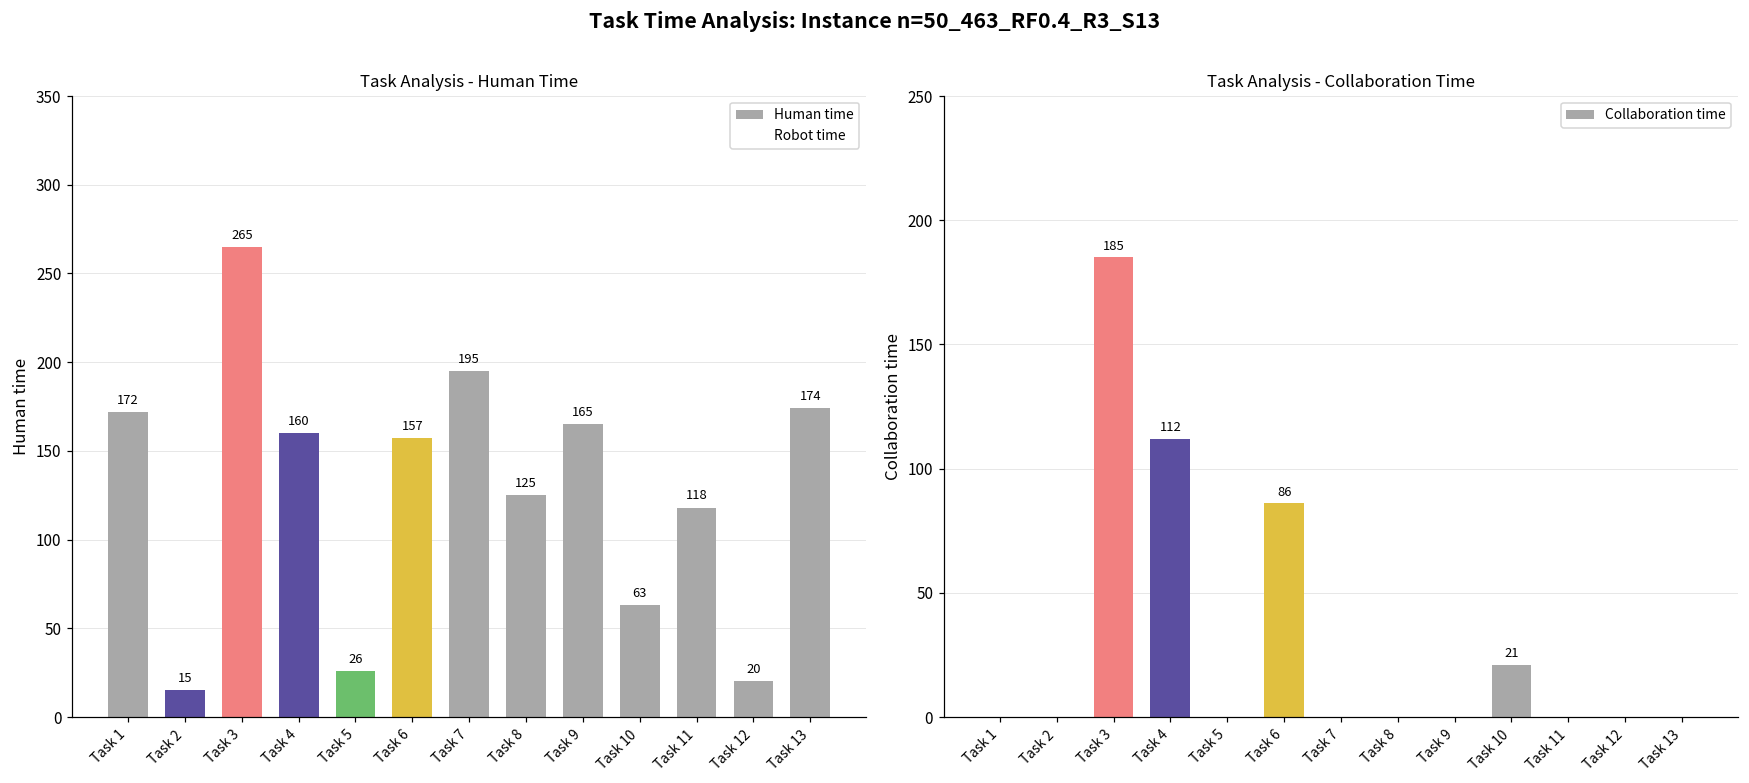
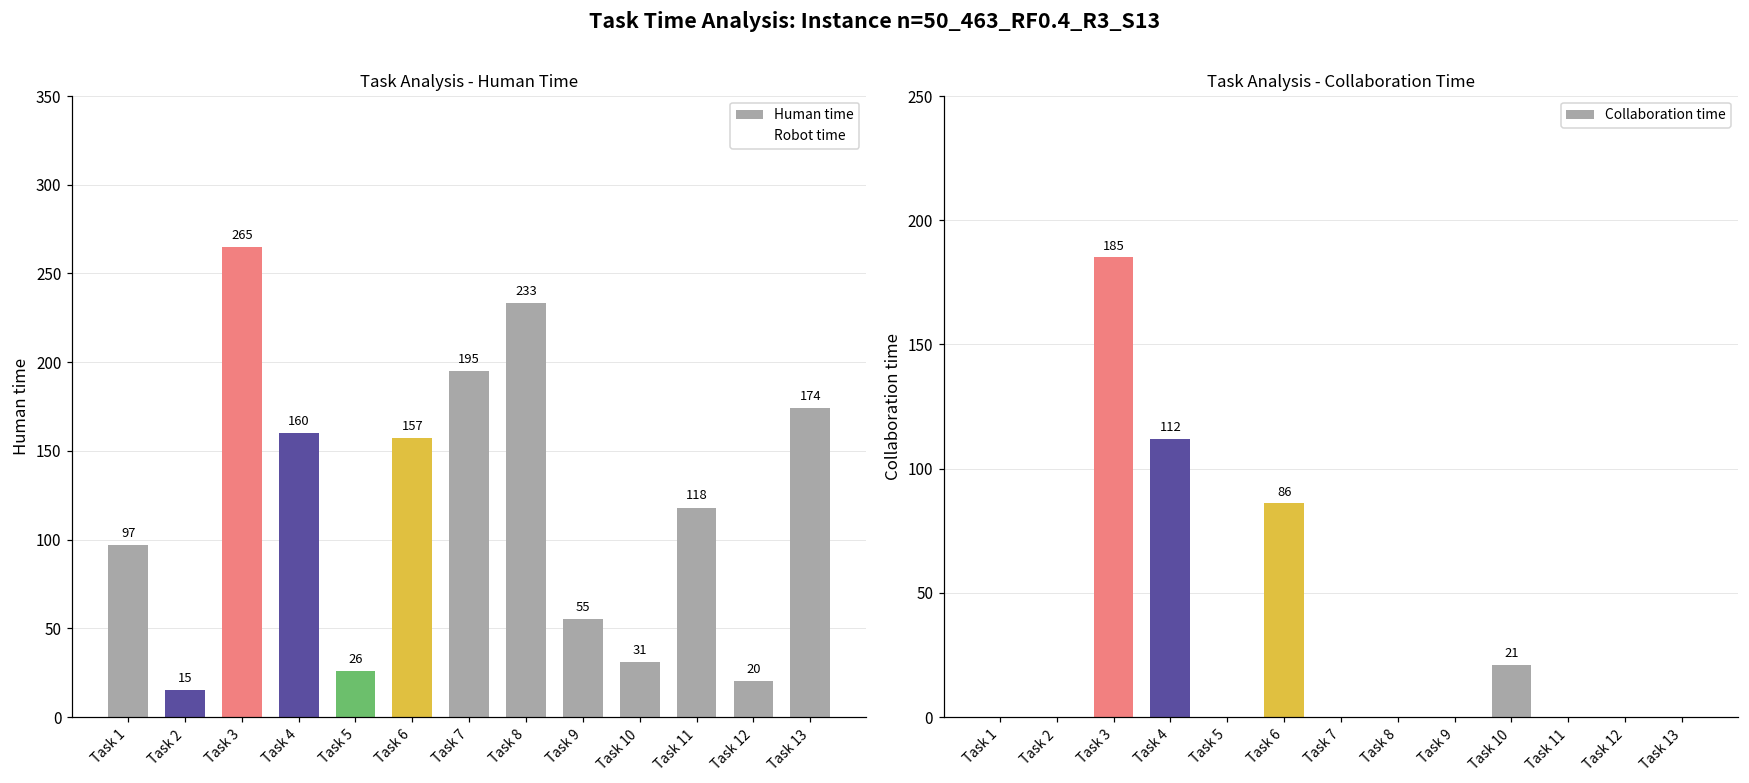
Task Analysis - Human Time, Human time, Task 1: 172 -> 97
Task Analysis - Human Time, Human time, Task 8: 125 -> 233
Task Analysis - Human Time, Human time, Task 9: 165 -> 55
Task Analysis - Human Time, Human time, Task 10: 63 -> 31
